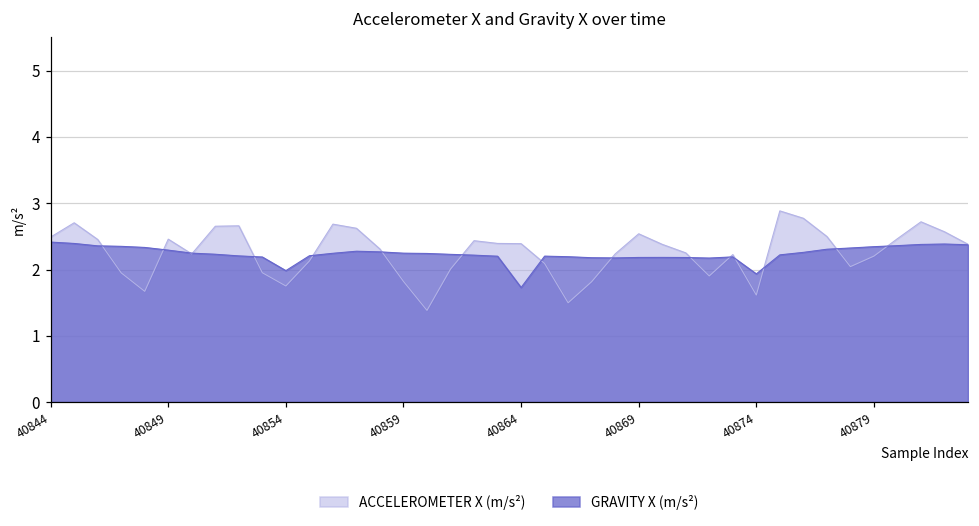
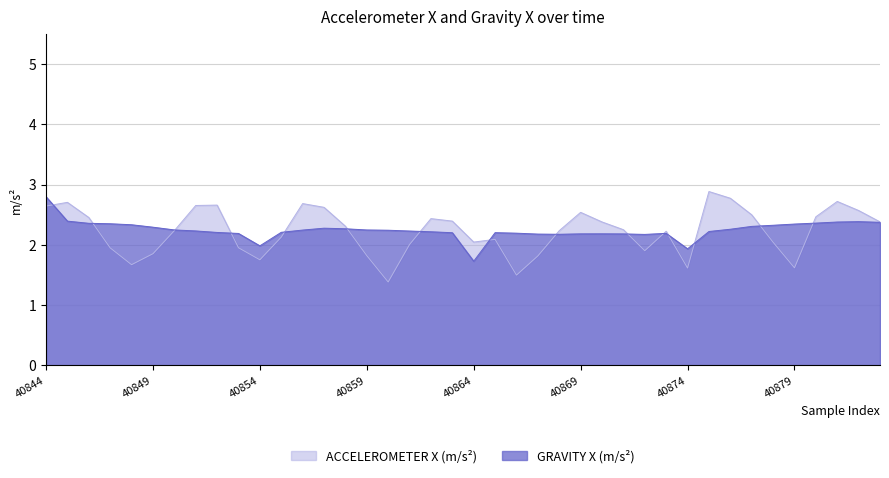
ACCELEROMETER X (m/s²), 40844: 2.5 -> 2.6
GRAVITY X (m/s²), 40844: 2.4 -> 2.8
ACCELEROMETER X (m/s²), 40849: 2.5 -> 1.9
ACCELEROMETER X (m/s²), 40864: 2.4 -> 2.0
ACCELEROMETER X (m/s²), 40879: 2.2 -> 1.6
